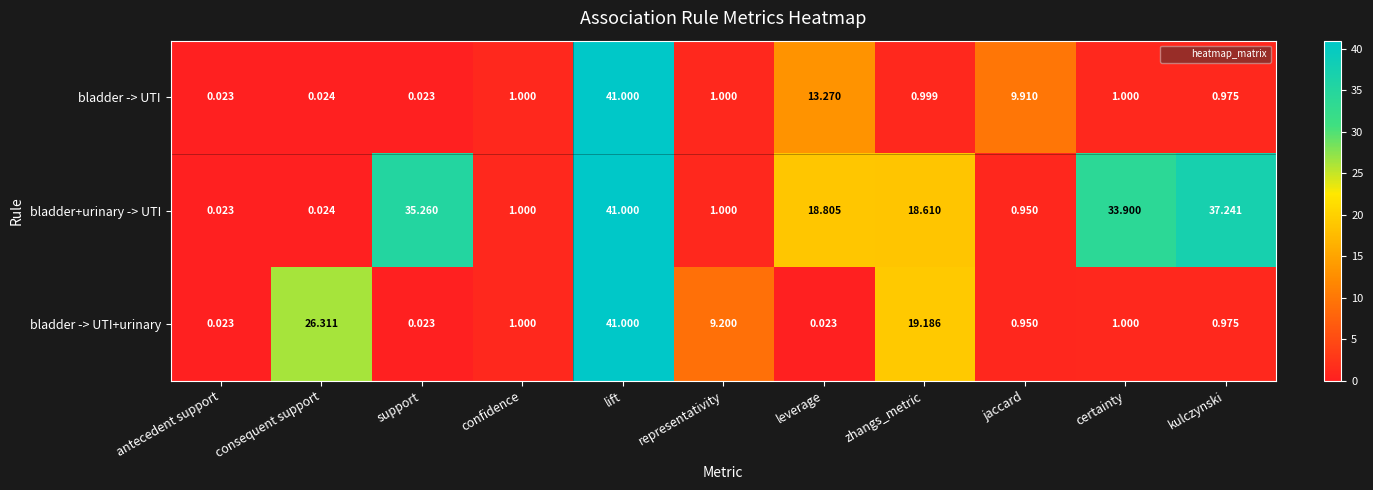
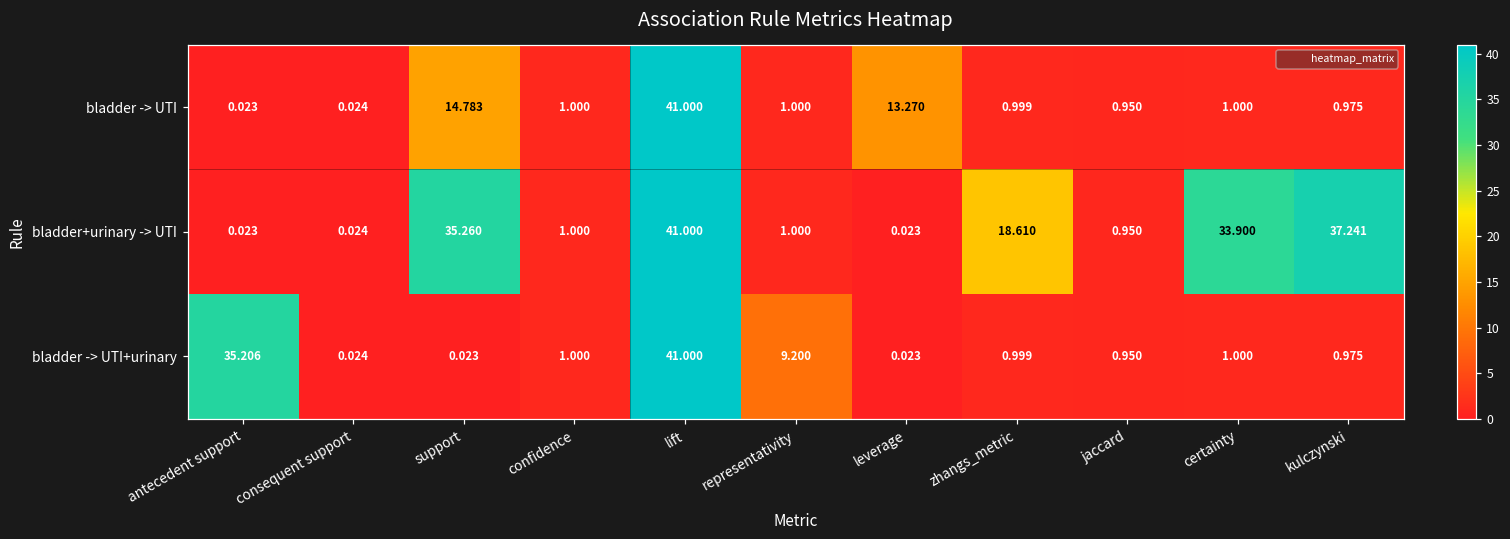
bladder -> UTI, support: 0.023 -> 14.783
bladder -> UTI, jaccard: 9.910 -> 0.950
bladder+urinary -> UTI, leverage: 18.805 -> 0.023
bladder -> UTI+urinary, antecedent support: 0.023 -> 35.206
bladder -> UTI+urinary, consequent support: 26.311 -> 0.024
bladder -> UTI+urinary, zhangs_metric: 19.186 -> 0.999
